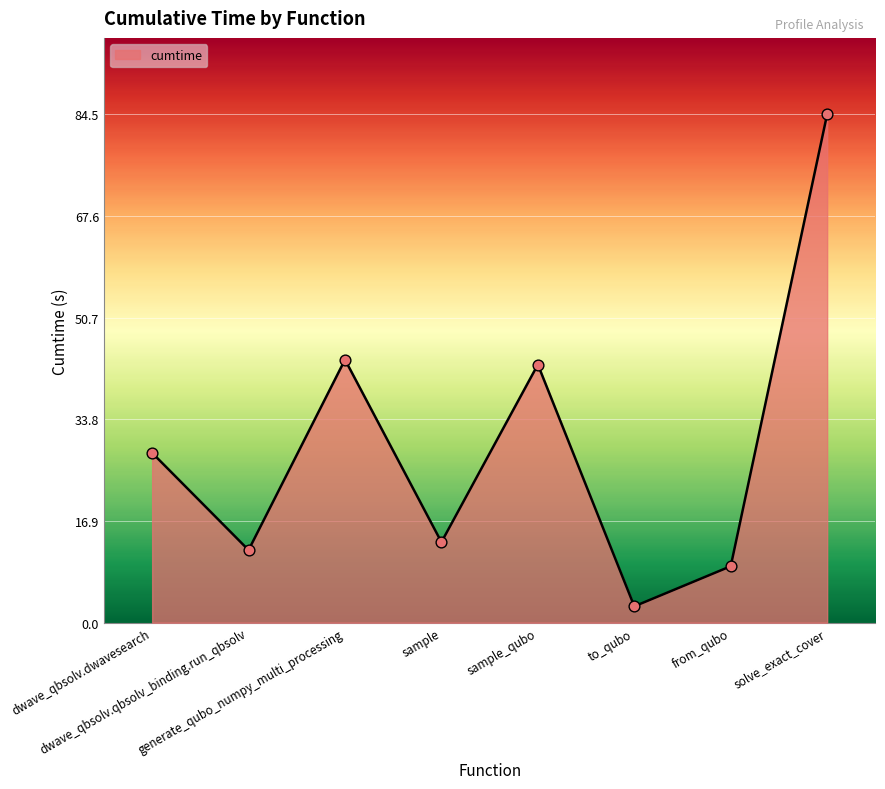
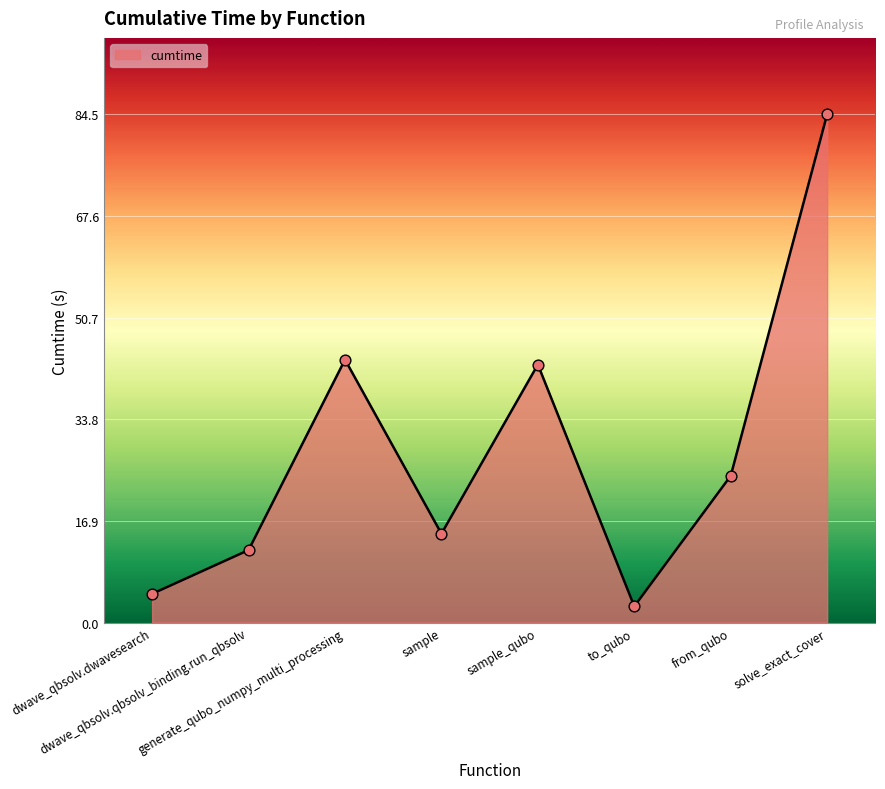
dwave_qbsolv.dwavesearch: 28 -> 5
sample: 13 -> 15
from_qubo: 9 -> 24
